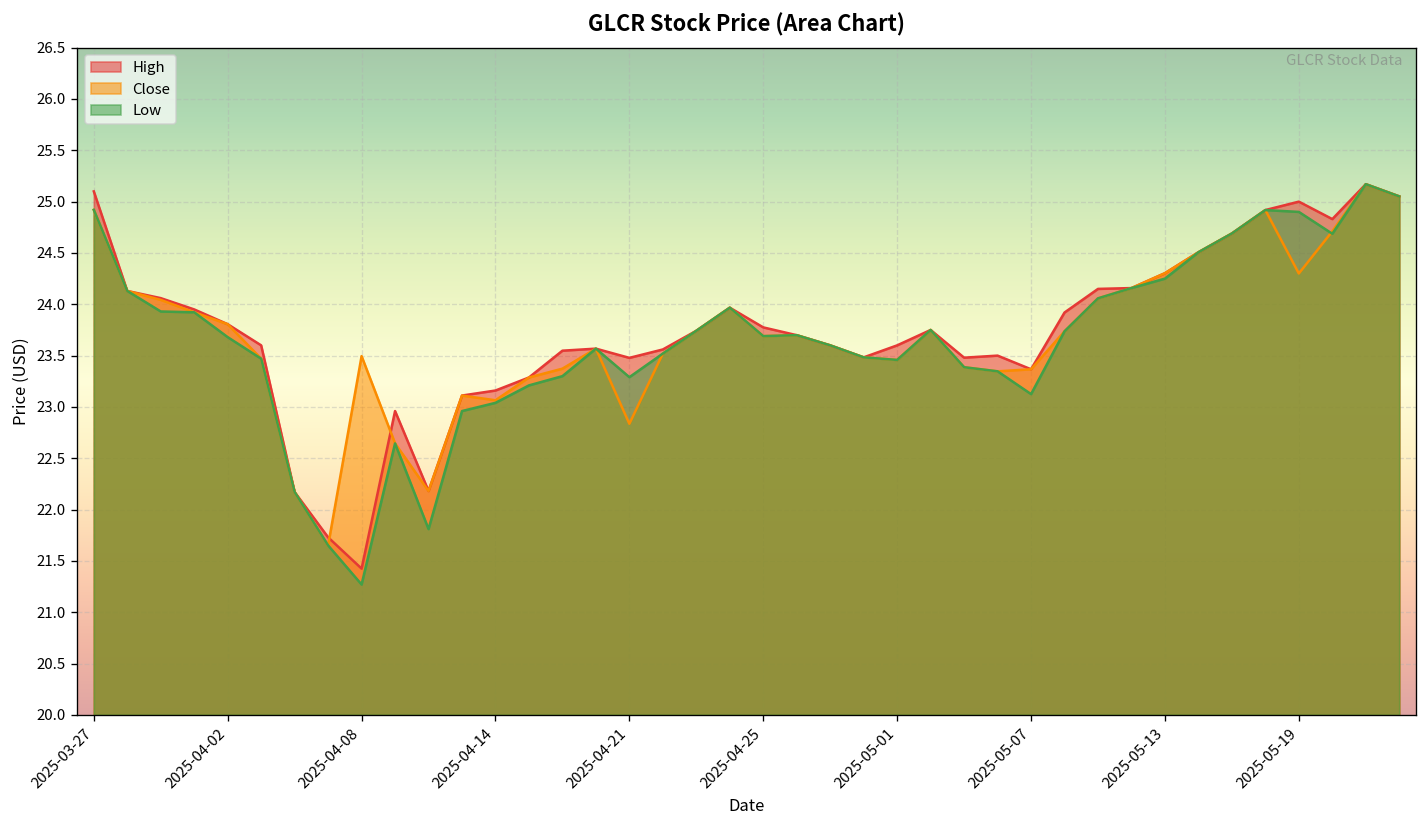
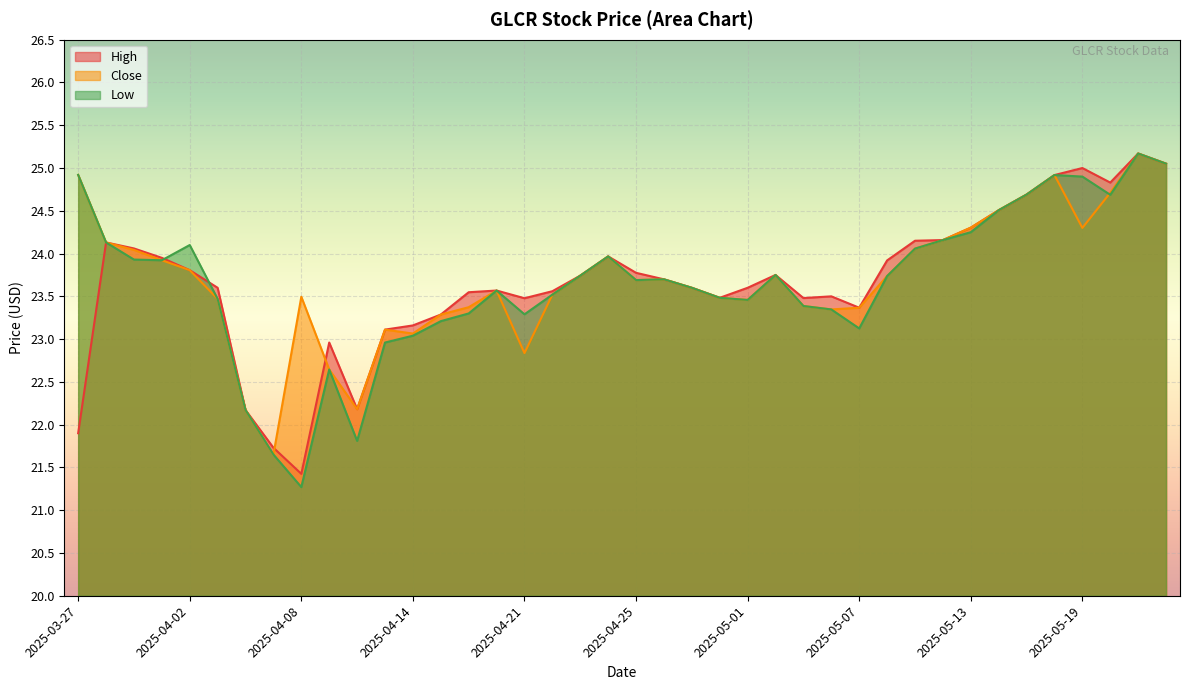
High, 2025-03-27: 25.1 -> 21.9
Low, 2025-04-02: 23.7 -> 24.1
